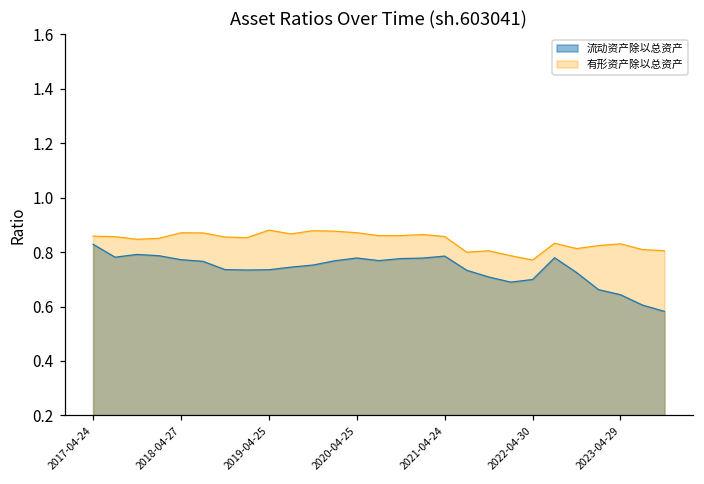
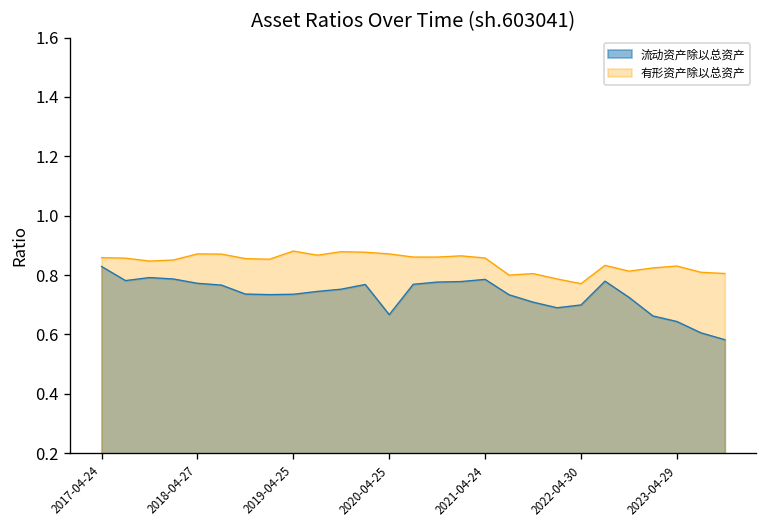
流动资产除以总资产, 2020-04-25: 0.78 -> 0.67
